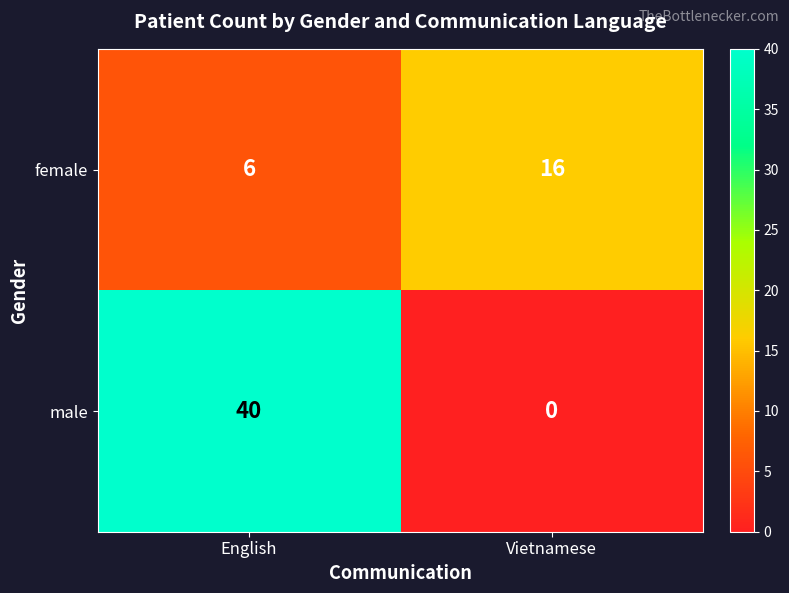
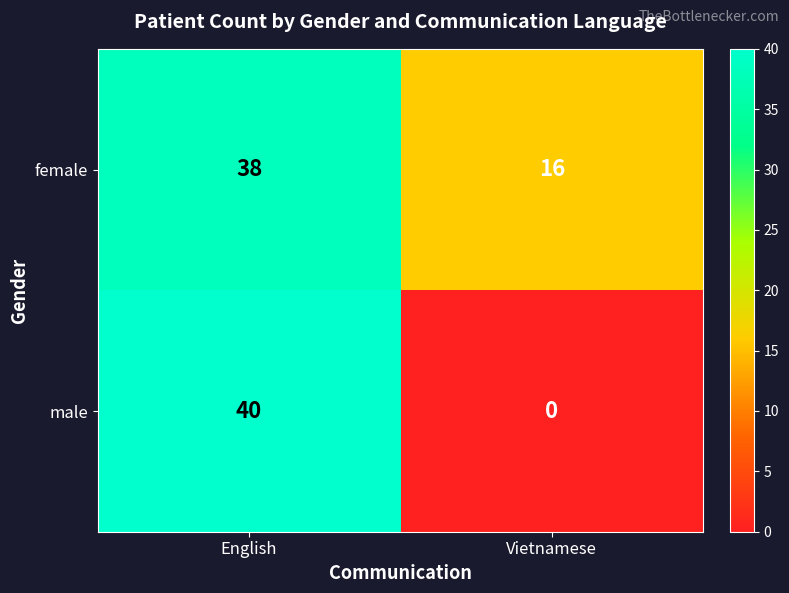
female, English: 6 -> 38
